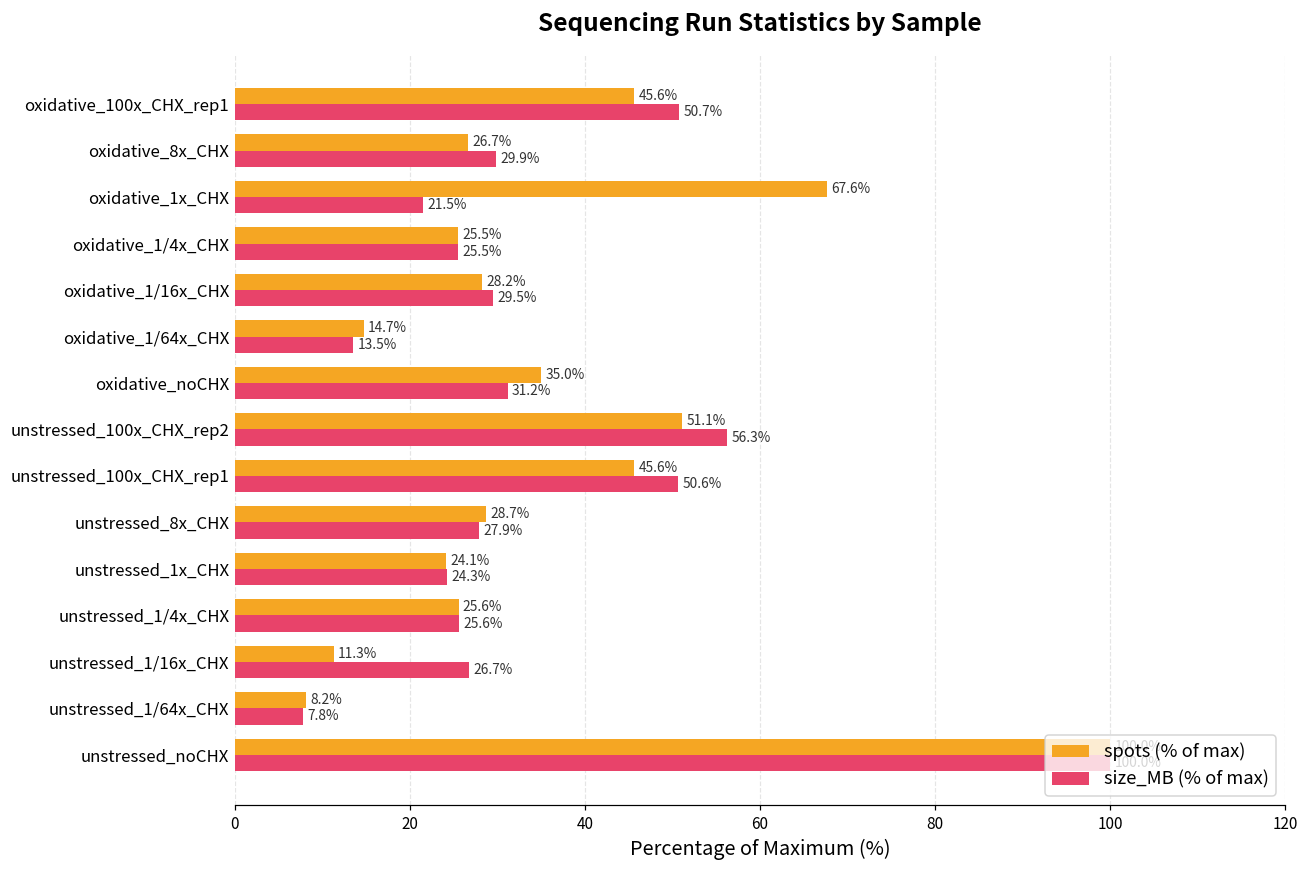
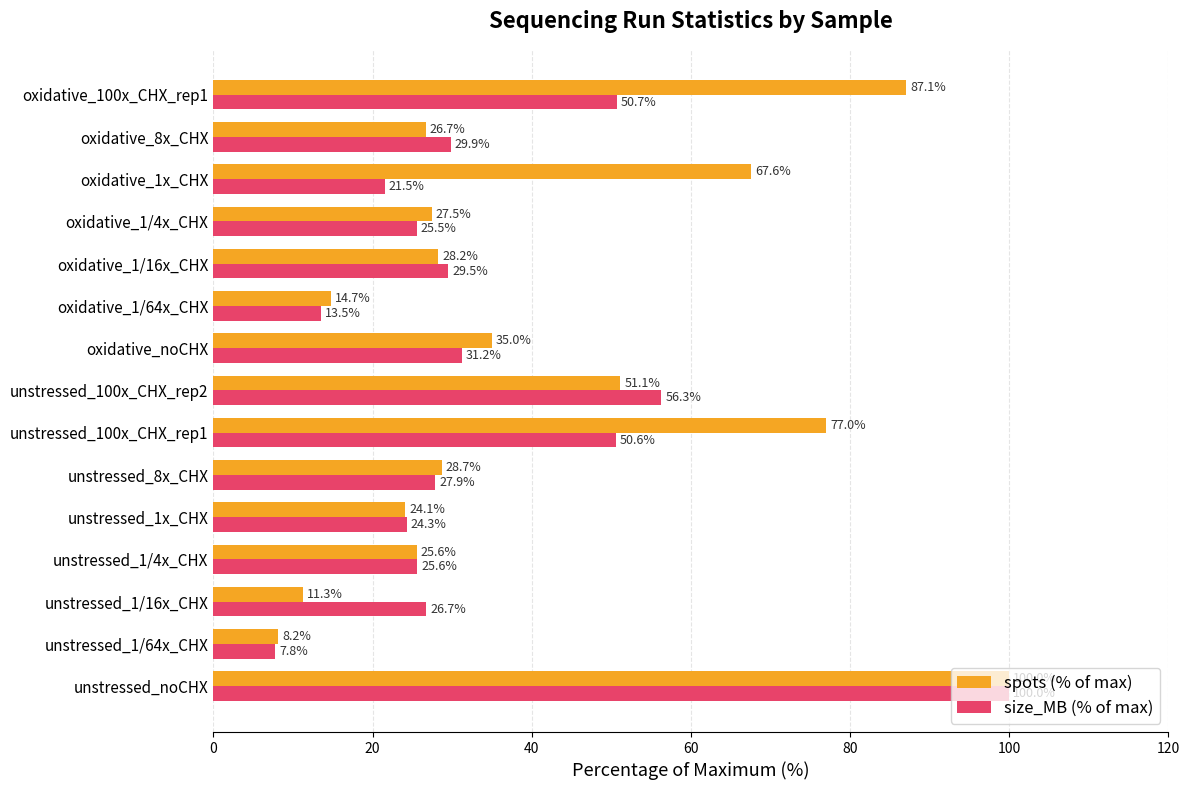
spots (% of max), oxidative_100x_CHX_rep1: 45.6% -> 87.1%
spots (% of max), oxidative_1/4x_CHX: 25.5% -> 27.5%
spots (% of max), unstressed_100x_CHX_rep1: 45.6% -> 77.0%
